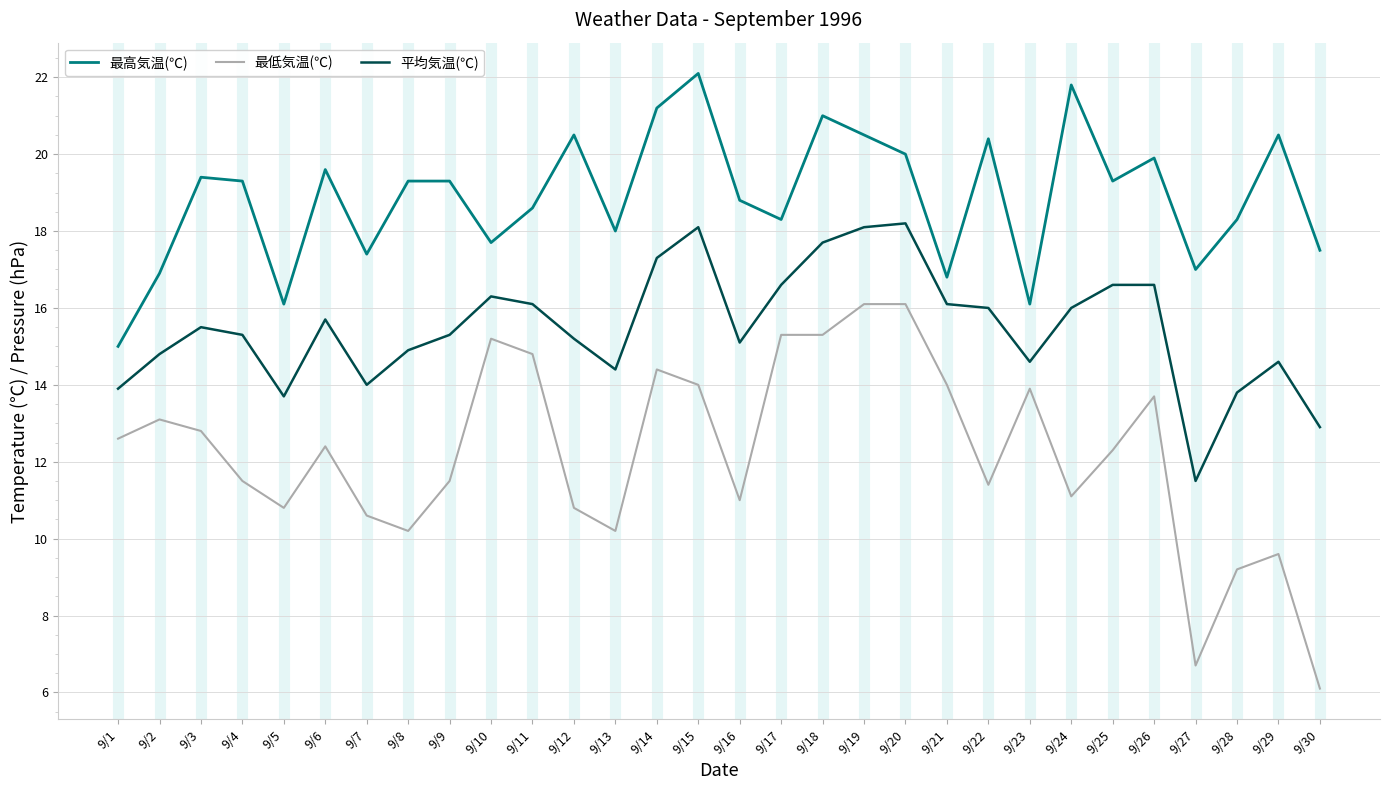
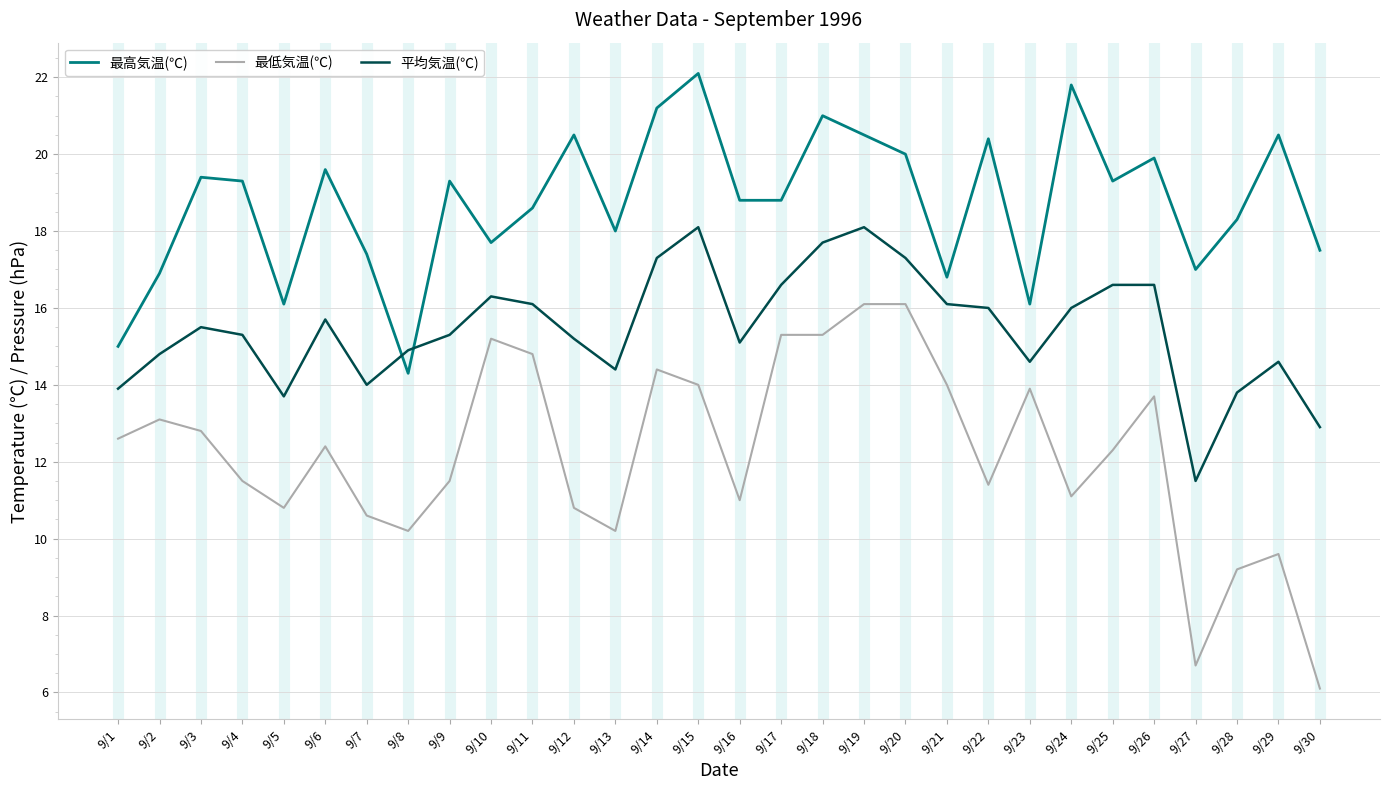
最高気温(℃), 9/8: 19.3 -> 14.3
最高気温(℃), 9/17: 18.3 -> 18.8
平均気温(℃), 9/20: 18.2 -> 17.3
